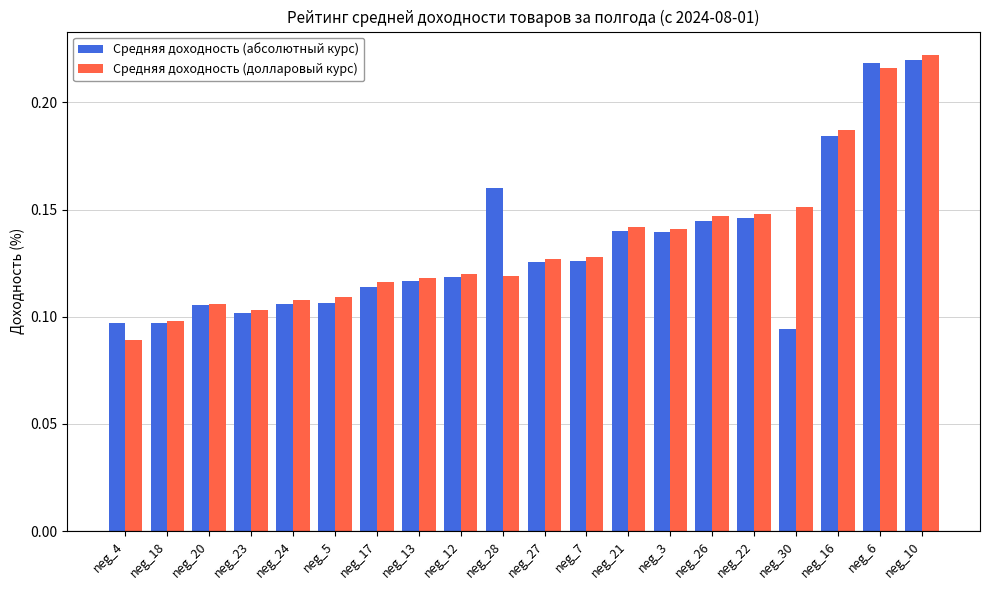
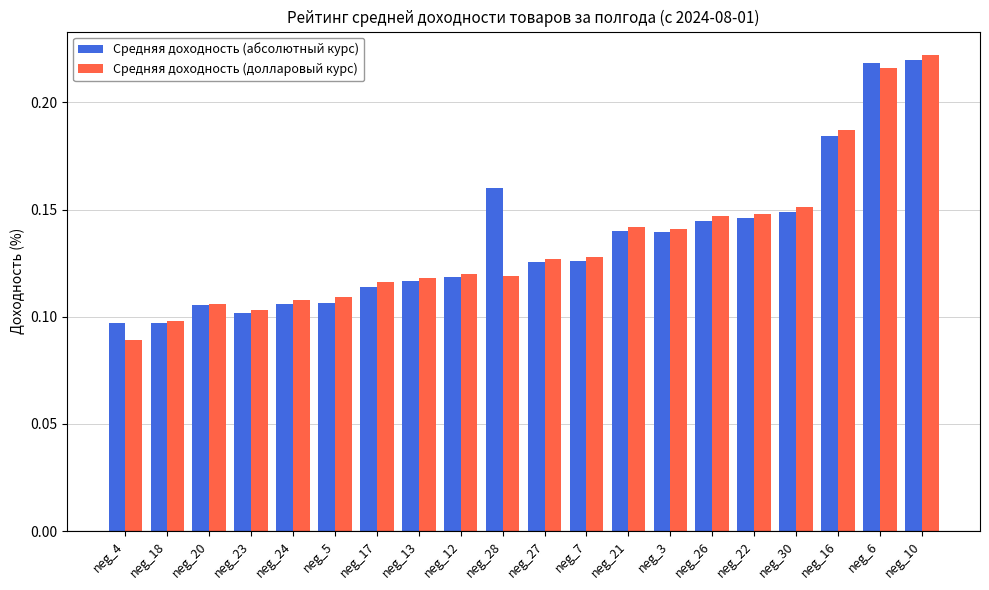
Средняя доходность (абсолютный курс), neg_30: 0.094 -> 0.149
